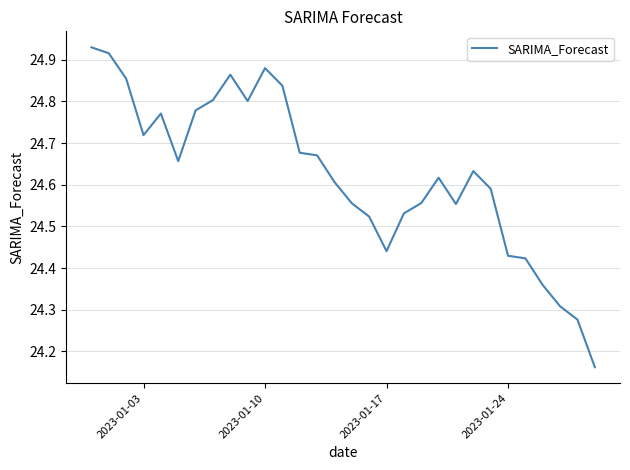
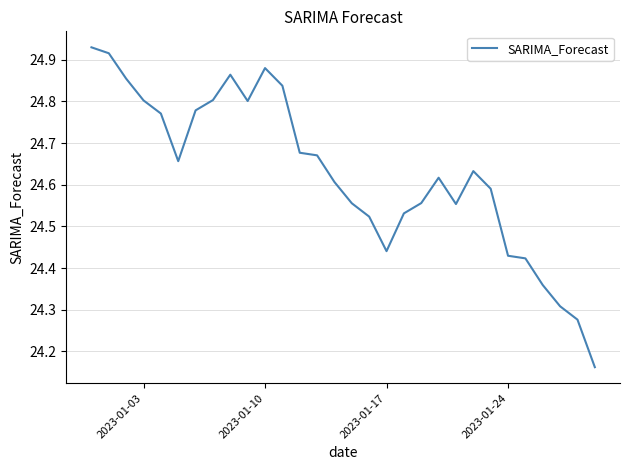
2023-01-03: 24.72 -> 24.80
